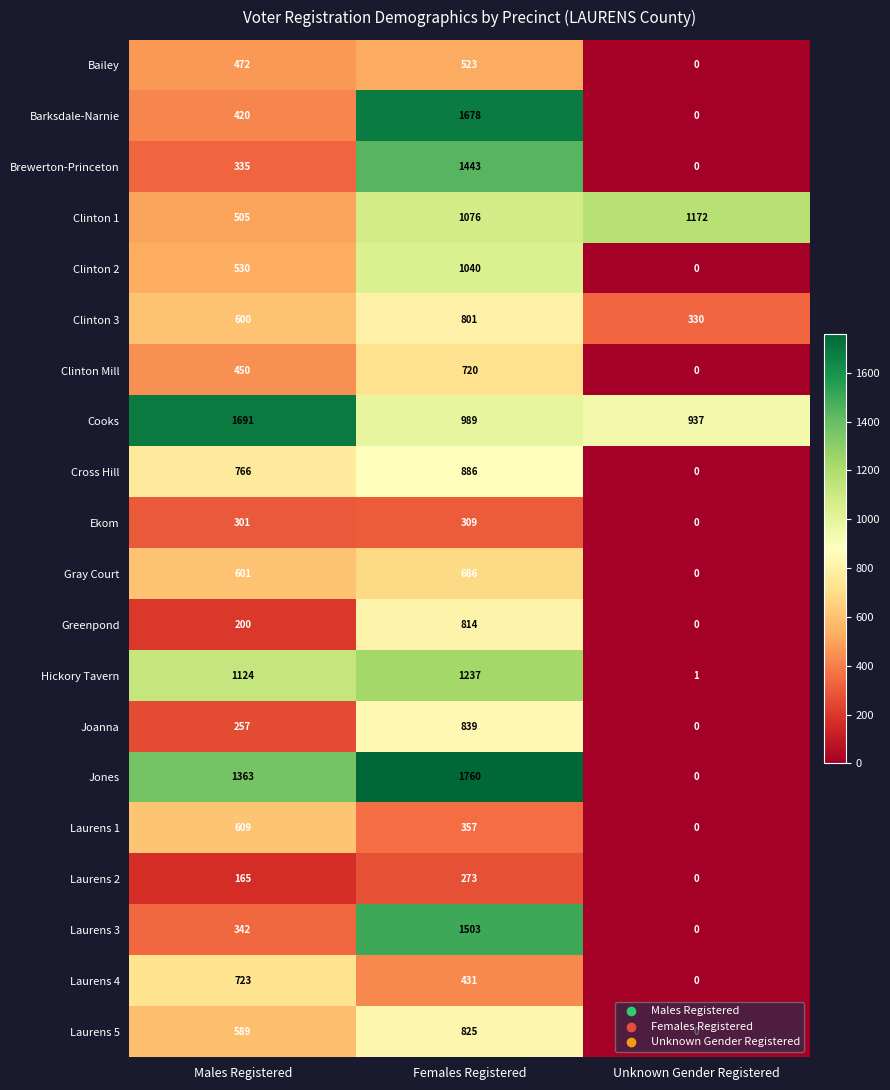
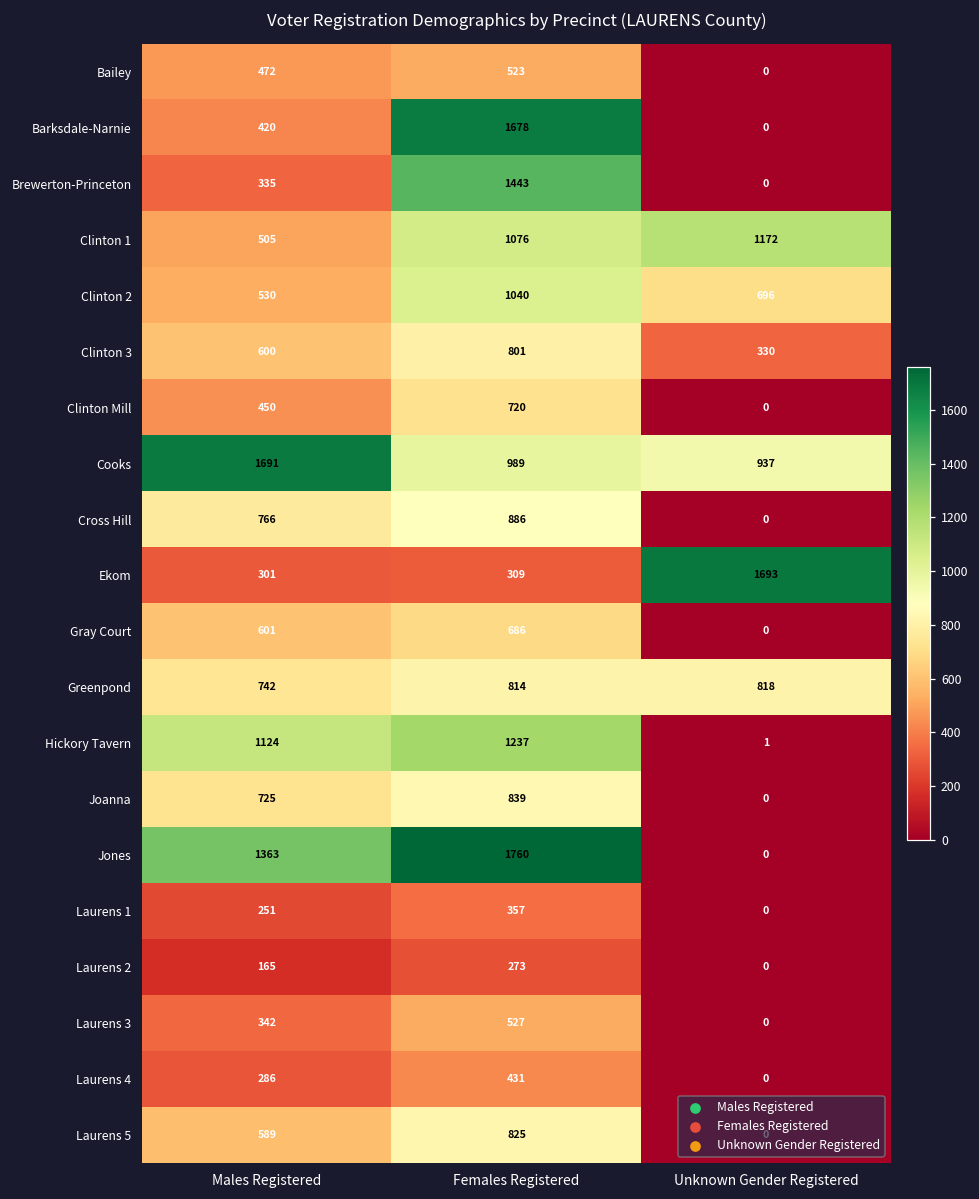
Clinton 2, Unknown Gender Registered: 0 -> 696
Ekom, Unknown Gender Registered: 0 -> 1693
Greenpond, Males Registered: 200 -> 742
Greenpond, Unknown Gender Registered: 0 -> 818
Joanna, Males Registered: 257 -> 725
Laurens 1, Males Registered: 609 -> 251
Laurens 3, Females Registered: 1503 -> 527
Laurens 4, Males Registered: 723 -> 286
